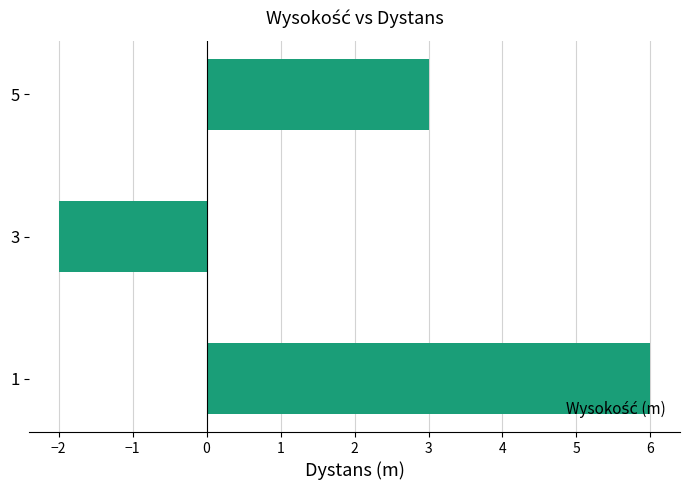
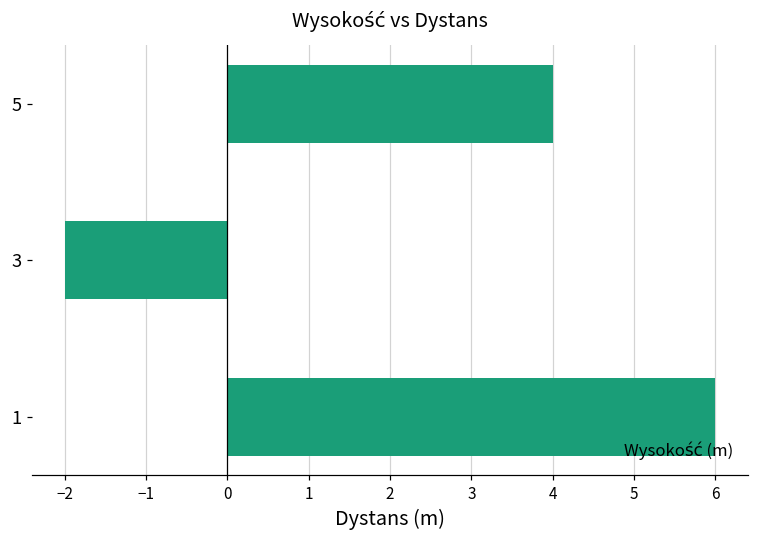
5: 3 -> 4
